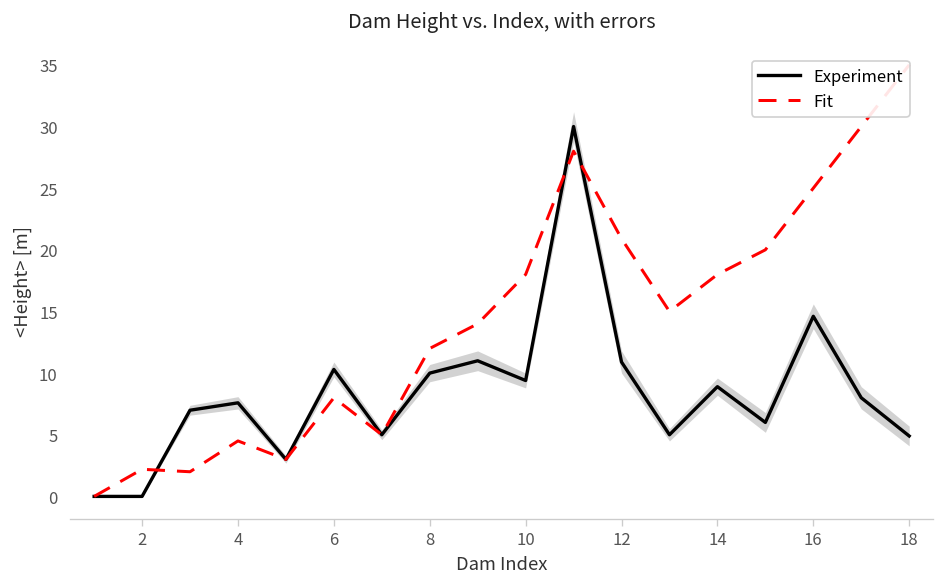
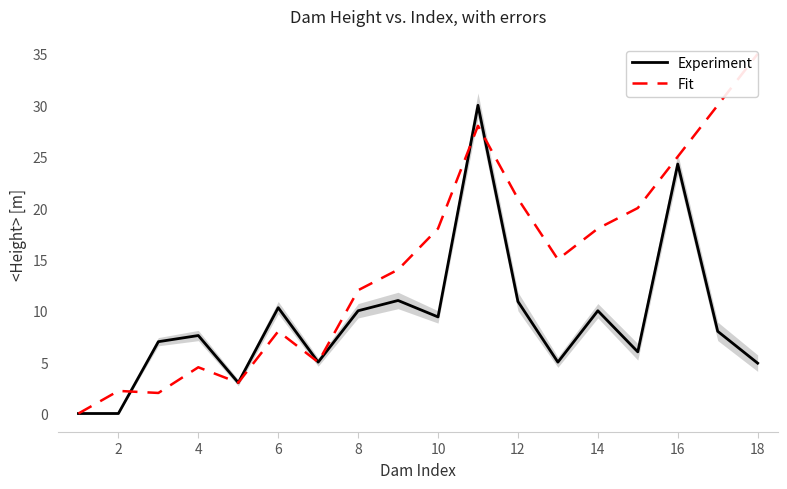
Experiment, 14: 8.9 -> 10.0
Experiment, 16: 14.6 -> 24.3
